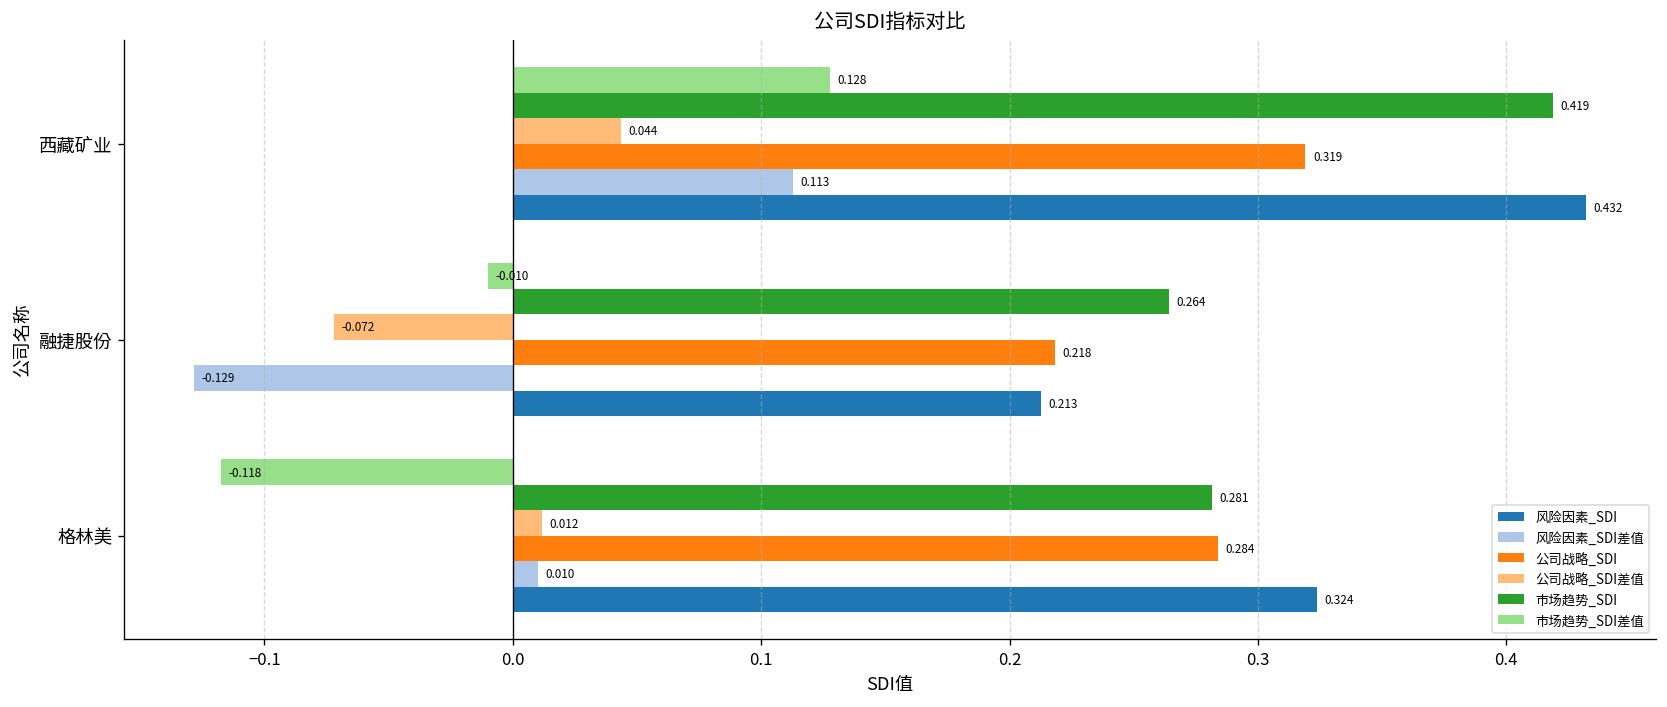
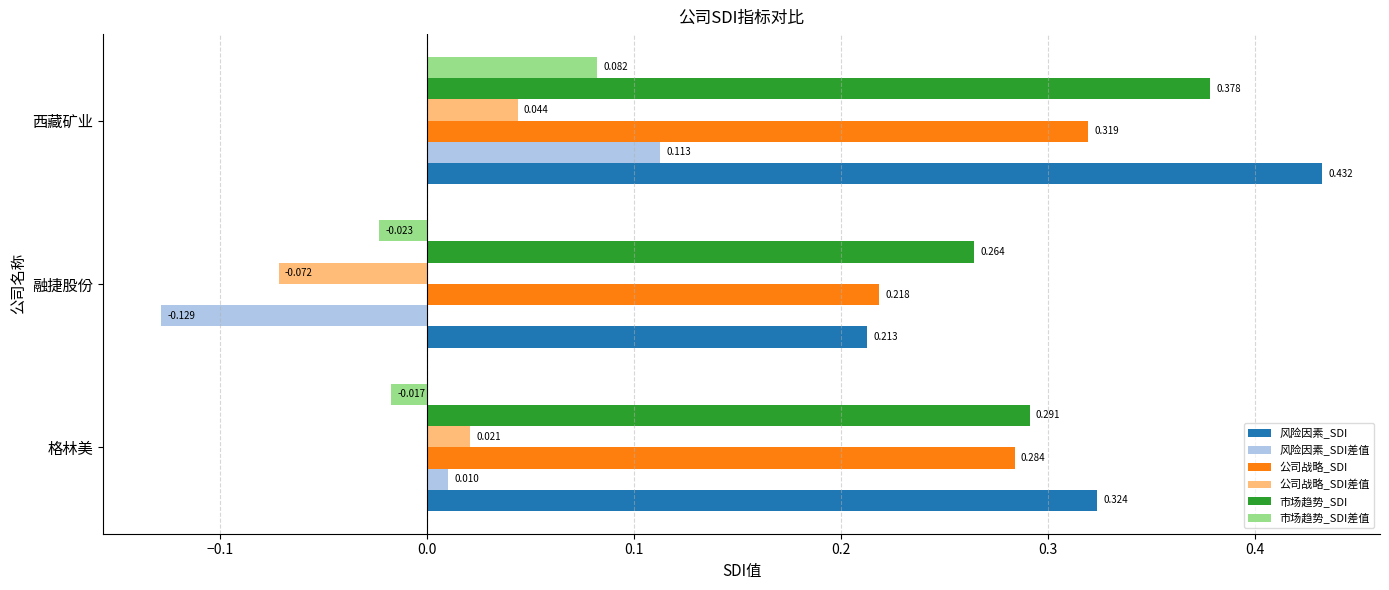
市场趋势_SDI差值, 西藏矿业: 0.128 -> 0.082
市场趋势_SDI, 西藏矿业: 0.419 -> 0.378
市场趋势_SDI差值, 融捷股份: -0.010 -> -0.023
市场趋势_SDI差值, 格林美: -0.118 -> -0.017
市场趋势_SDI, 格林美: 0.281 -> 0.291
公司战略_SDI差值, 格林美: 0.012 -> 0.021
